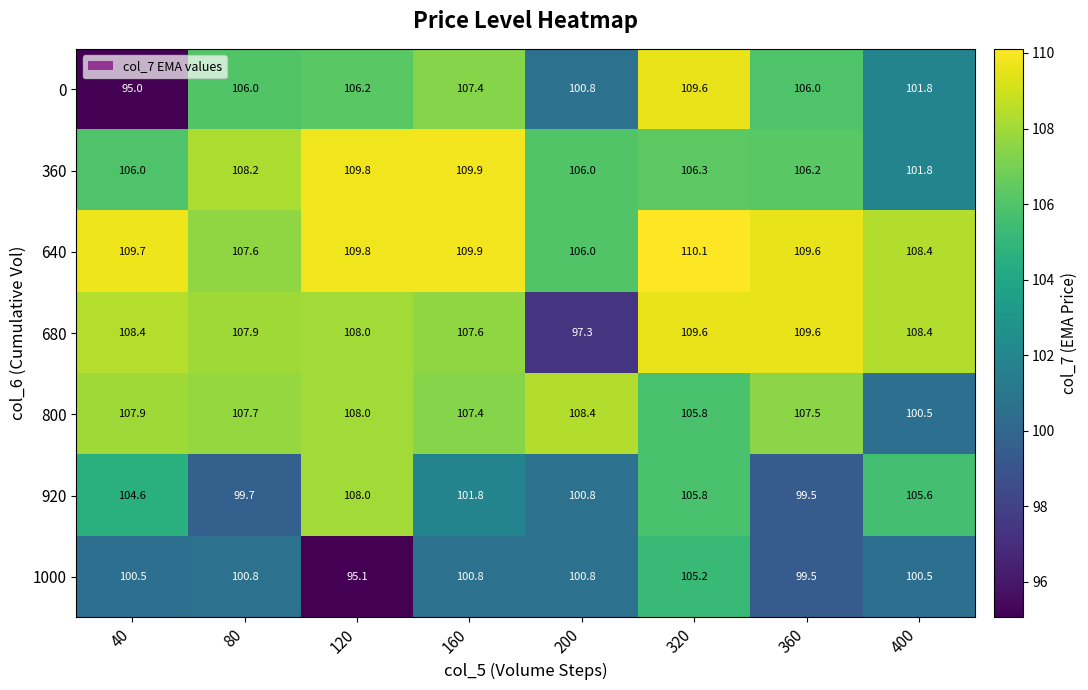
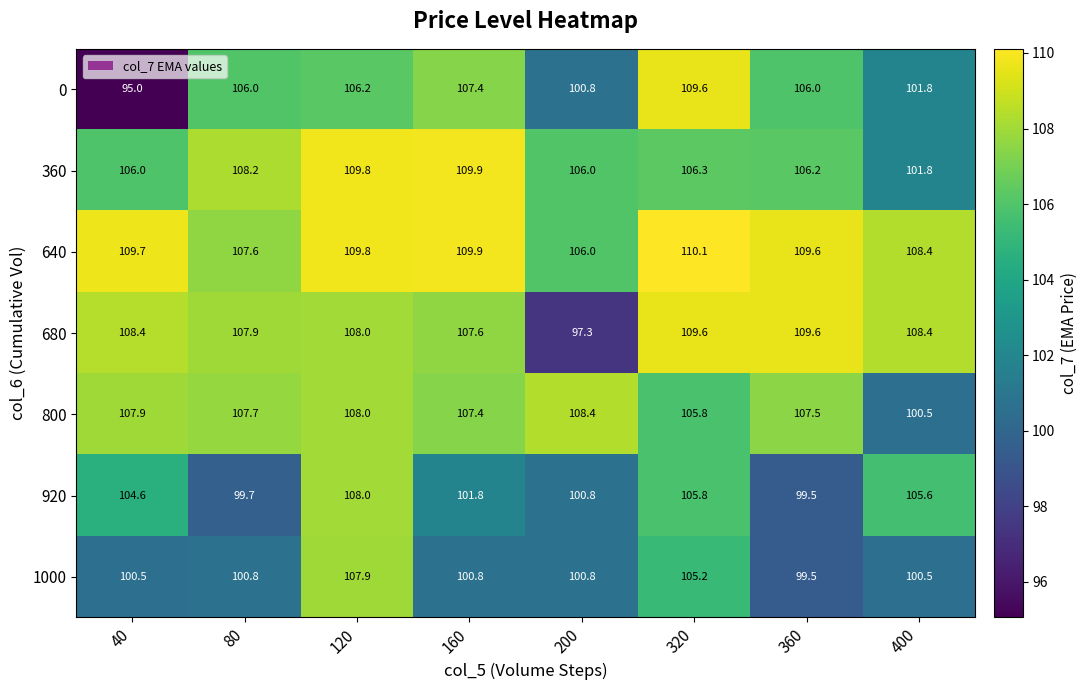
1000, 120: 95.1 -> 107.9
